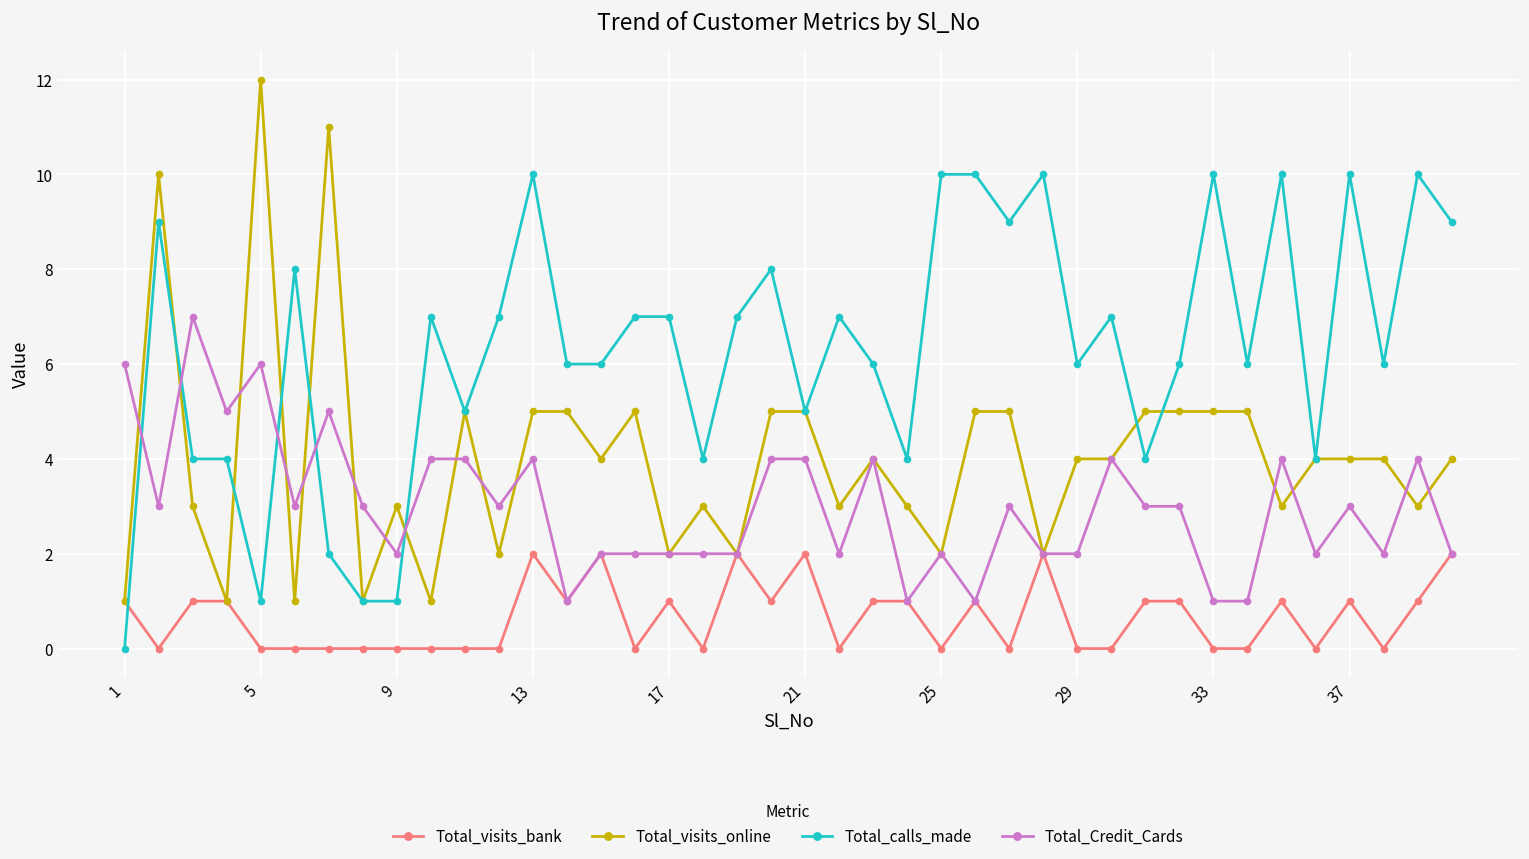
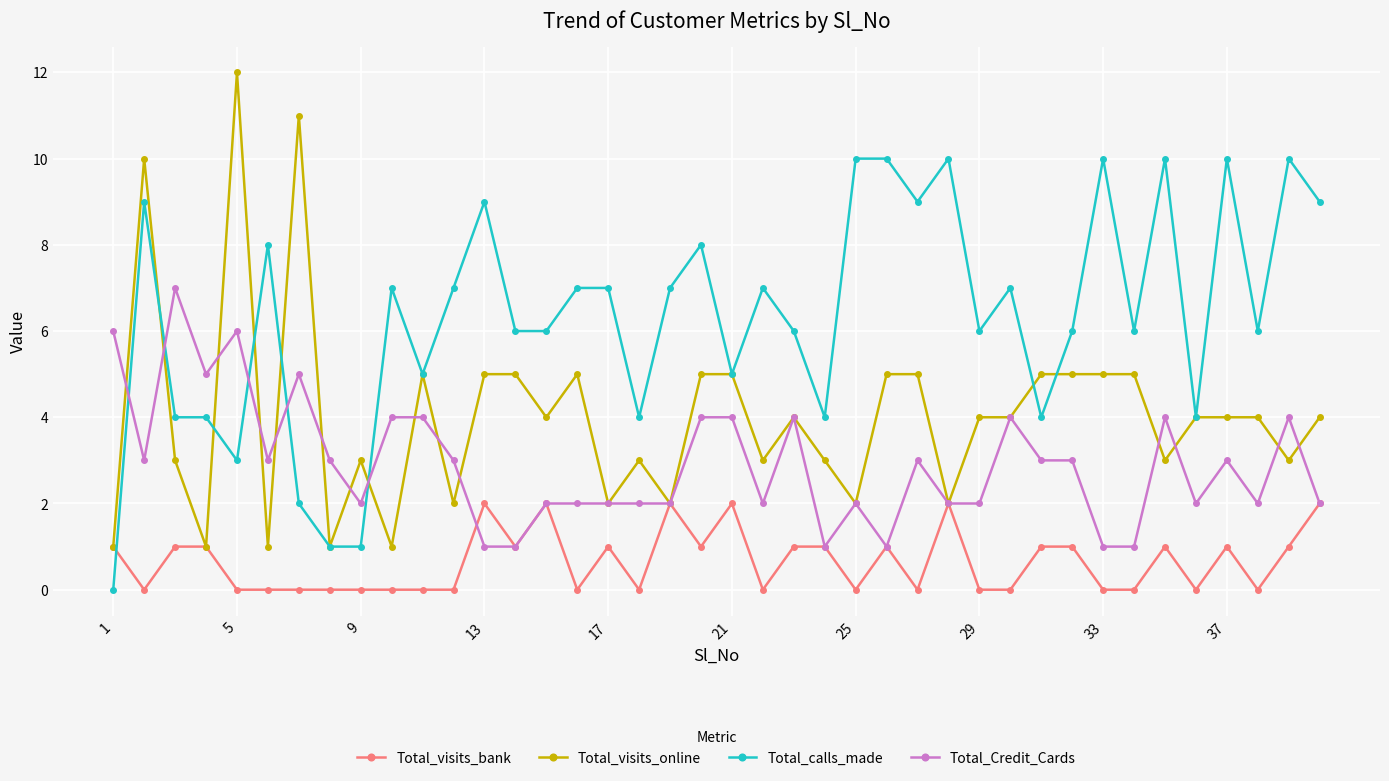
Total_calls_made, 5: 1 -> 3
Total_calls_made, 13: 10 -> 9
Total_Credit_Cards, 13: 4 -> 1
